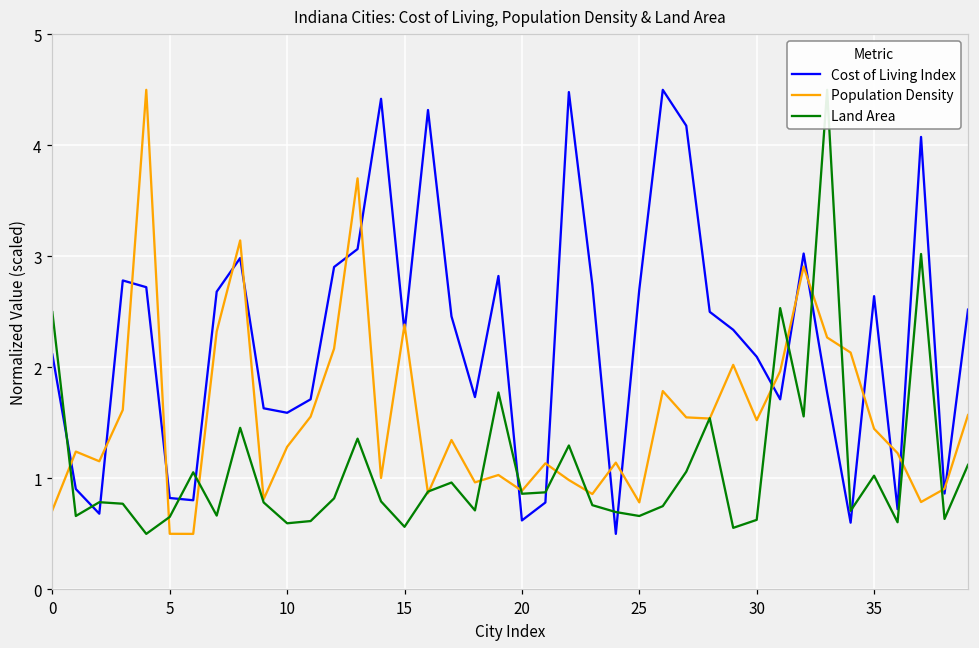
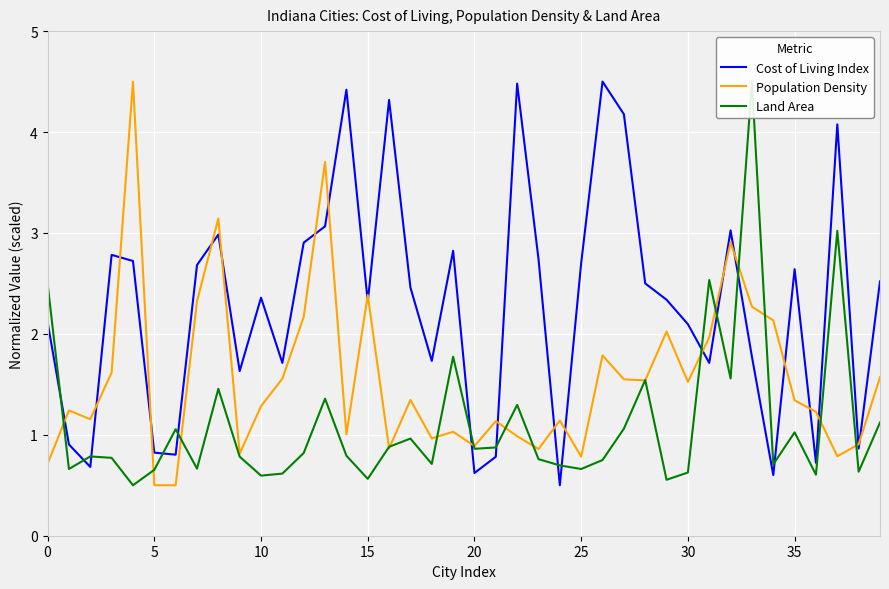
Cost of Living Index, 10: 1.59 -> 2.36
Population Density, 35: 1.45 -> 1.34
